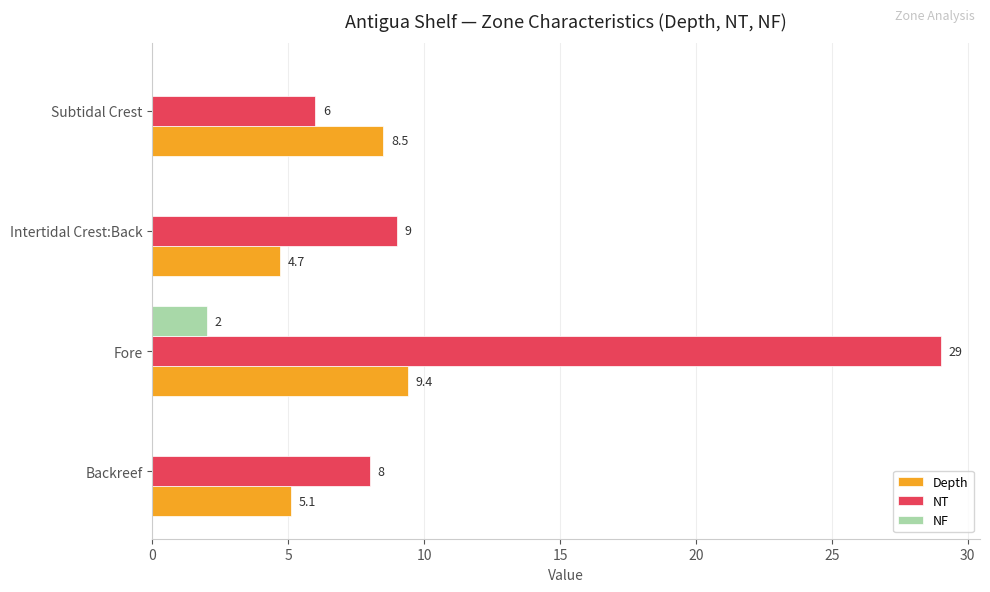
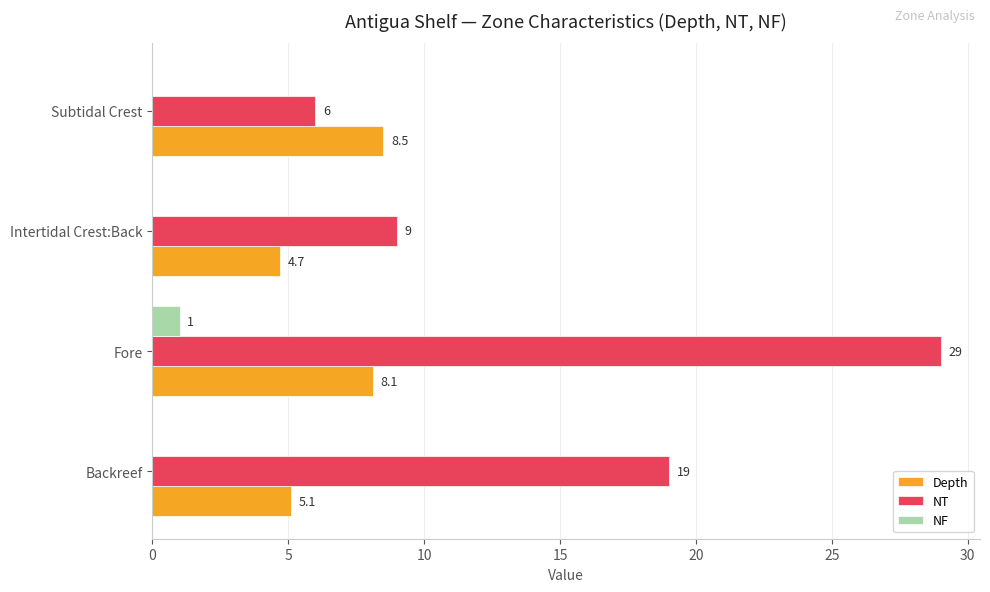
NF, Fore: 2 -> 1
Depth, Fore: 9.4 -> 8.1
NT, Backreef: 8 -> 19
